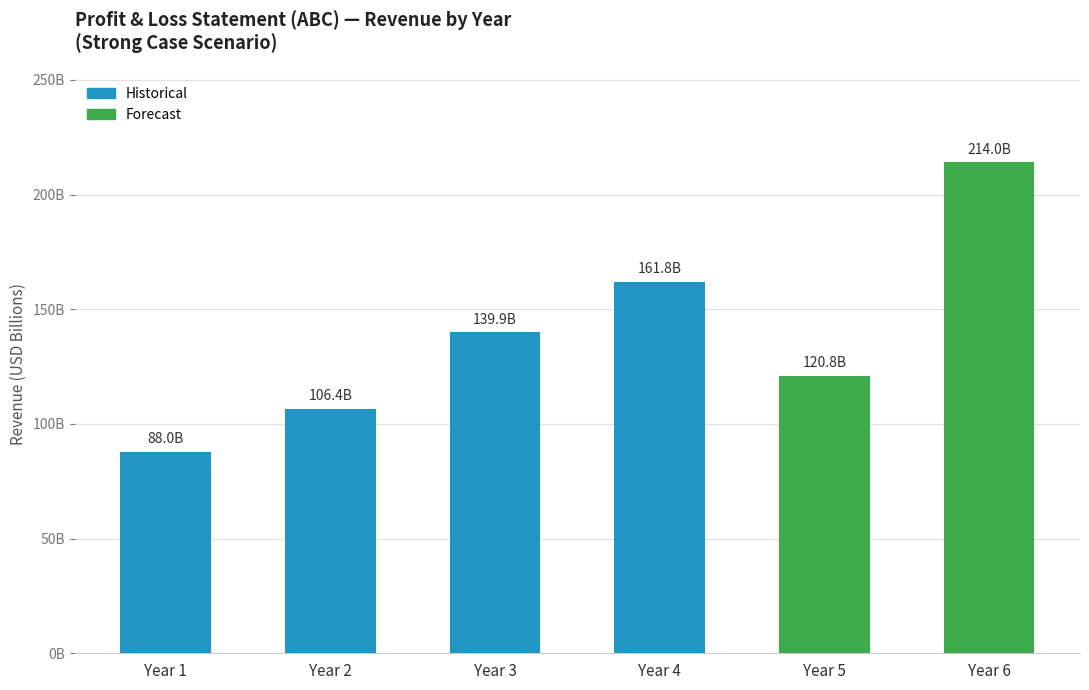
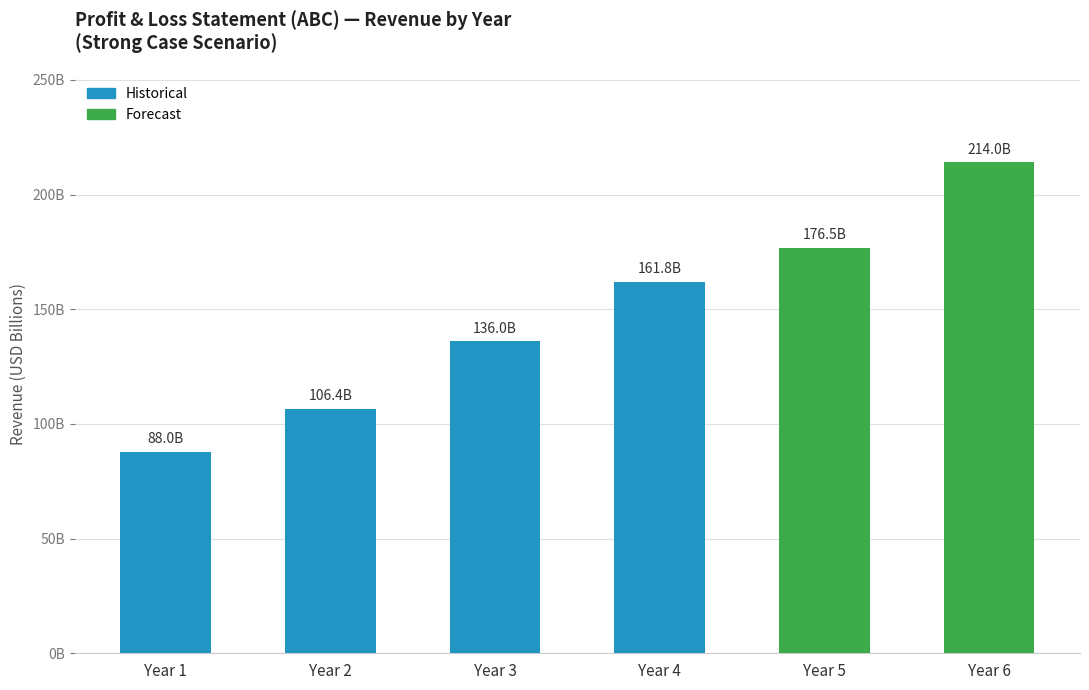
Historical, Year 3: 139.9B -> 136.0B
Forecast, Year 5: 120.8B -> 176.5B
